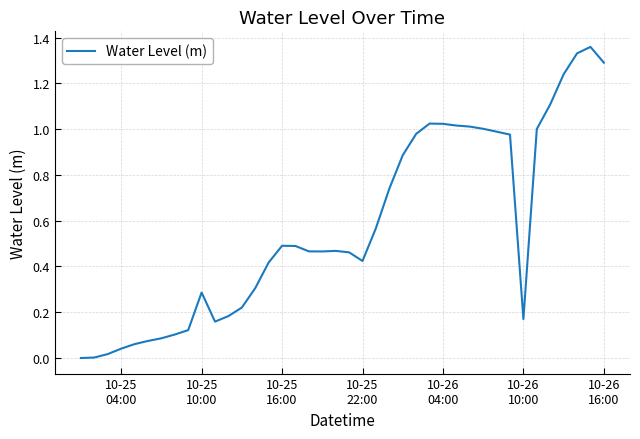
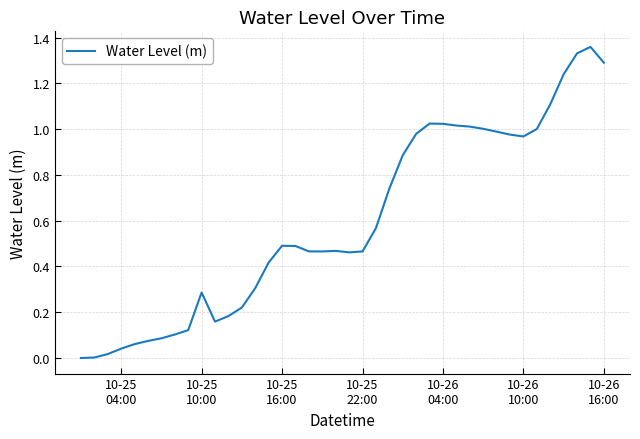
10-25 22:00: 0.42 -> 0.47
10-26 10:00: 0.17 -> 0.97
